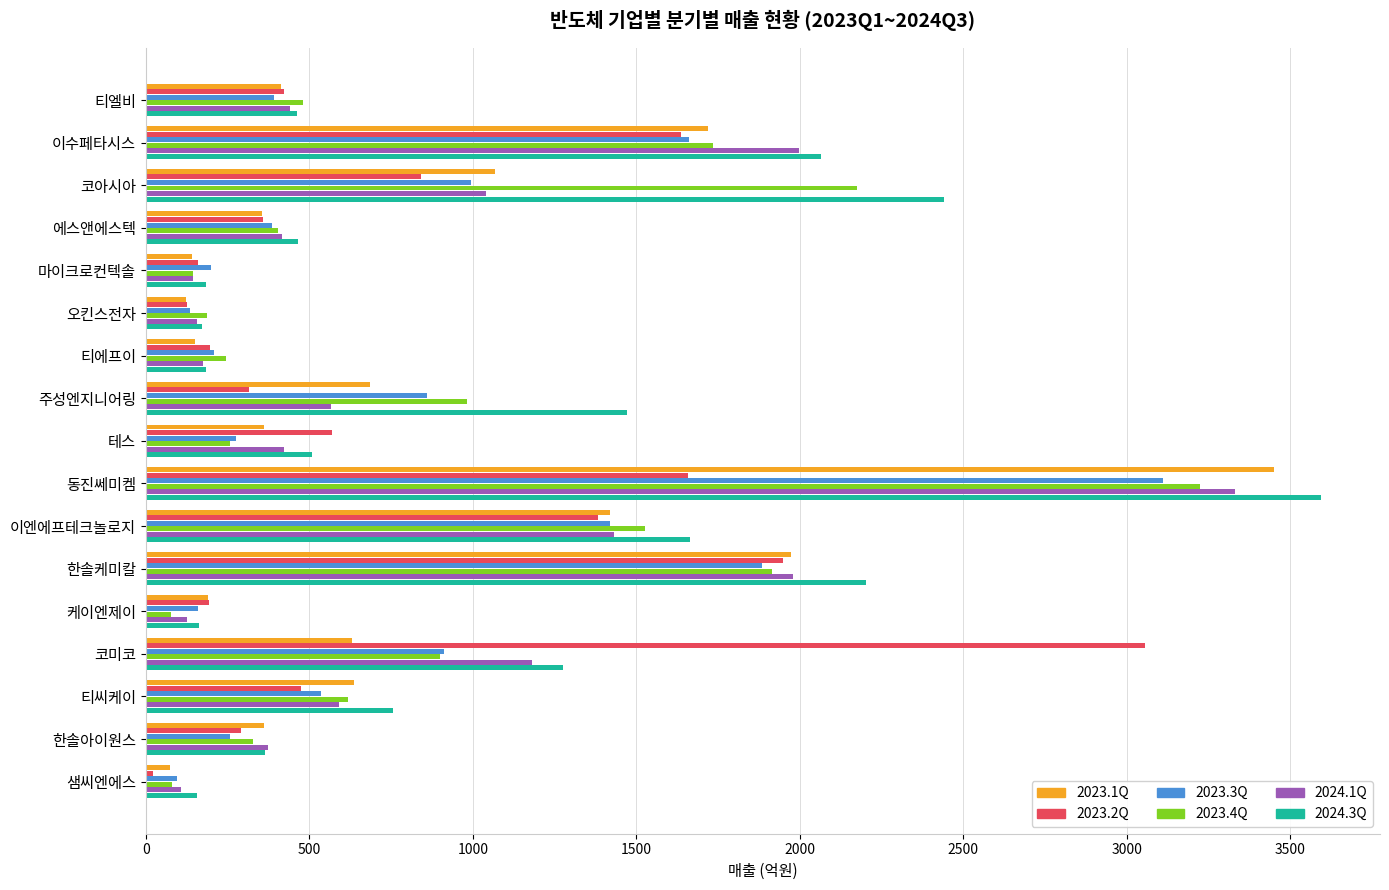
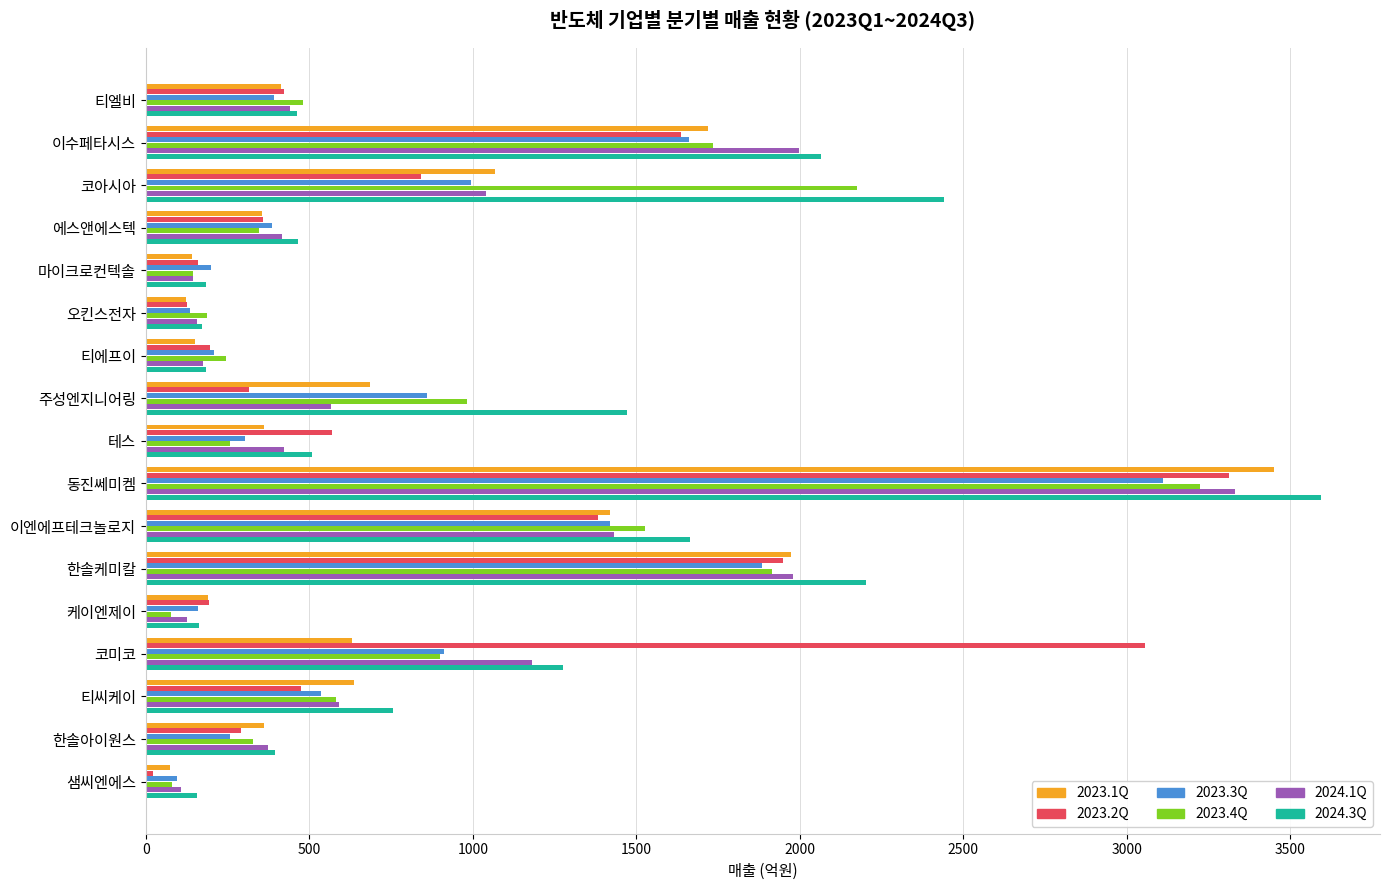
2023.4Q, 에스앤에스텍: 400 -> 350
2023.3Q, 테스: 280 -> 300
2023.2Q, 동진쎄미켐: 1660 -> 3310
2023.4Q, 티씨케이: 620 -> 580
2024.3Q, 한솔아이원스: 370 -> 390
